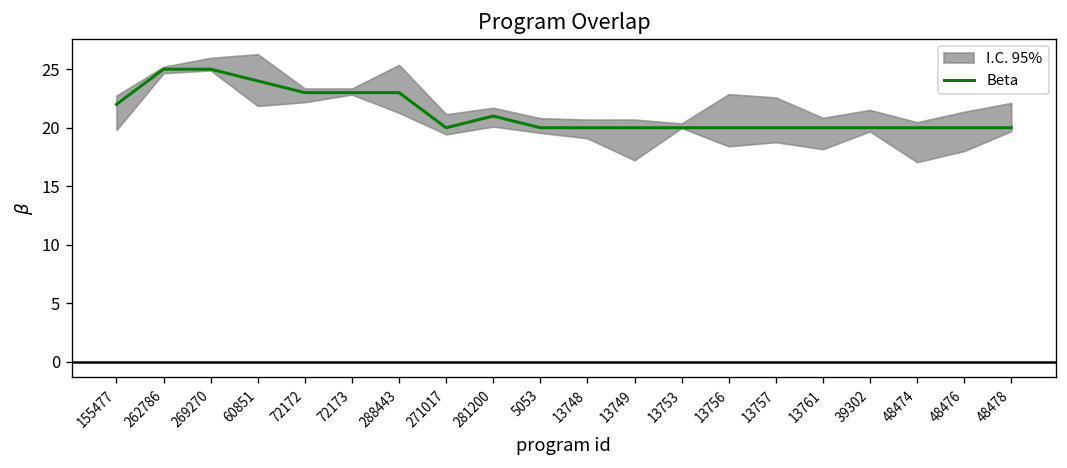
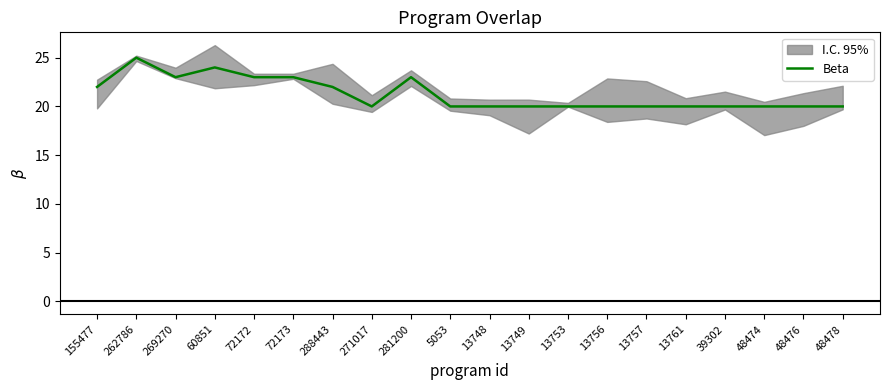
Beta, 269270: 25 -> 23
Beta, 288443: 23 -> 22
Beta, 281200: 21 -> 23
